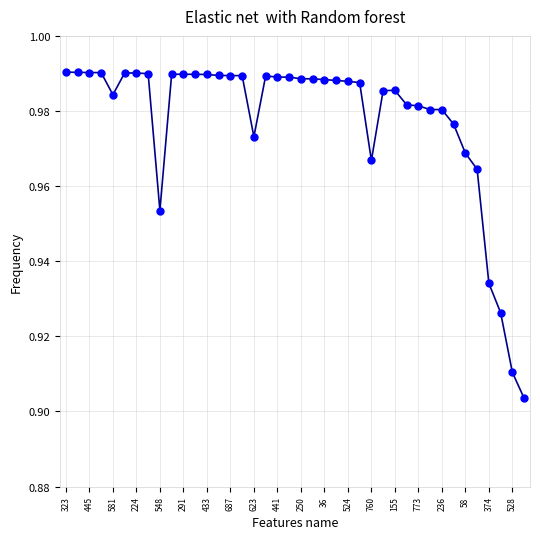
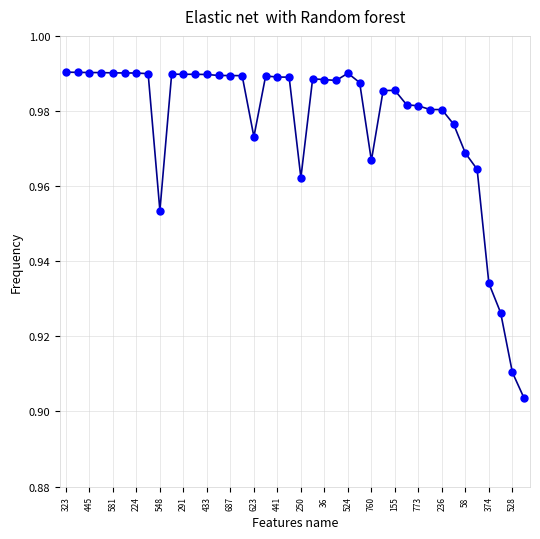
581: 0.984 -> 0.990
250: 0.989 -> 0.962
524: 0.988 -> 0.990
